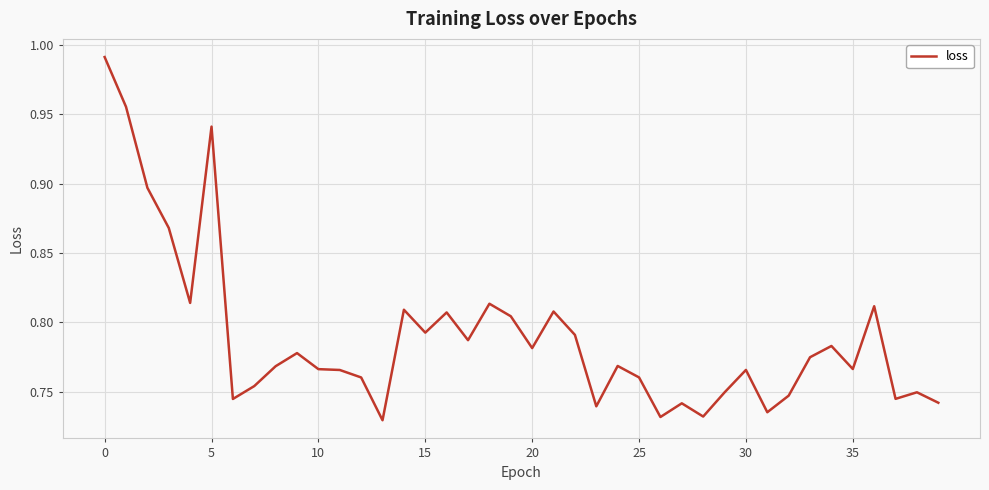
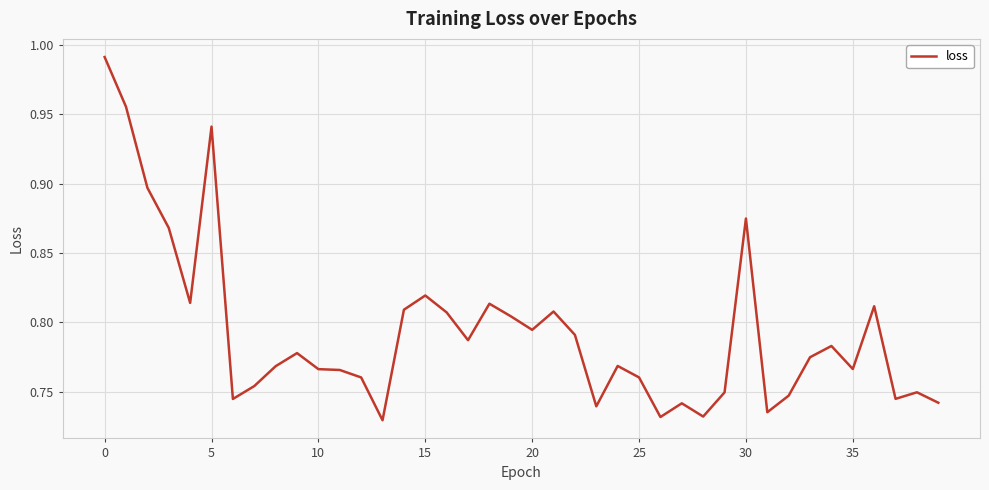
15: 0.793 -> 0.819
20: 0.781 -> 0.795
30: 0.766 -> 0.875
